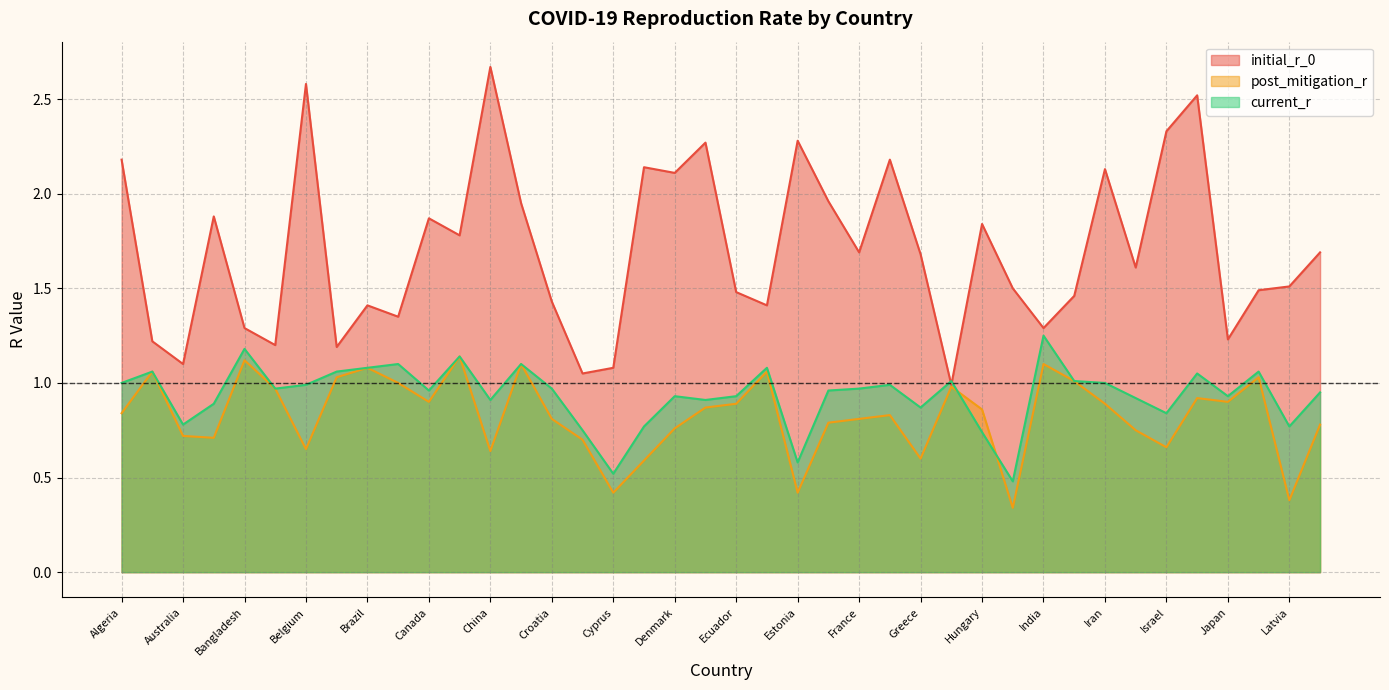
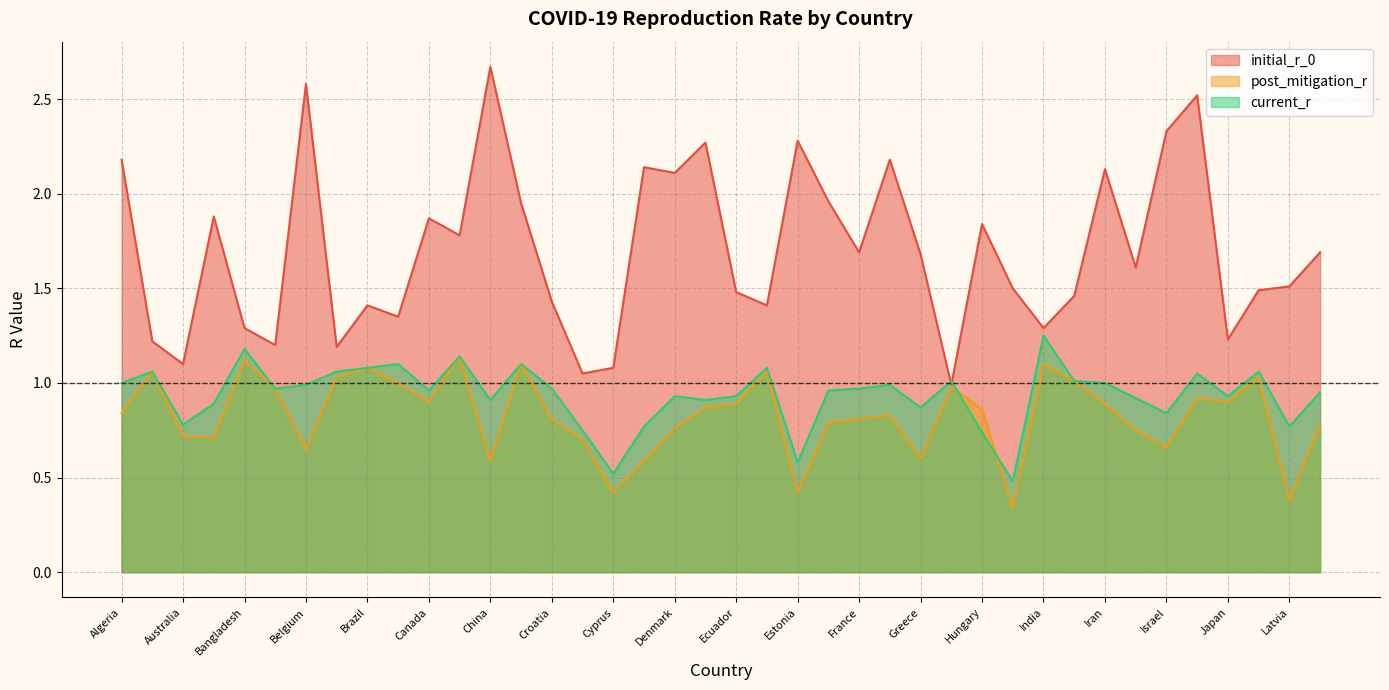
post_mitigation_r, China: 0.64 -> 0.59
